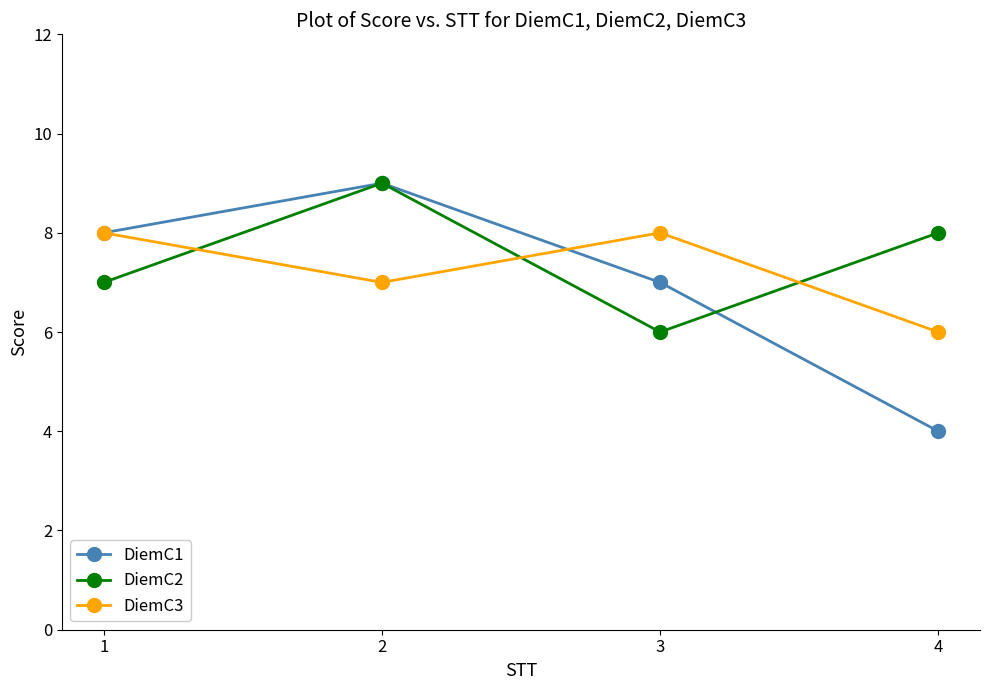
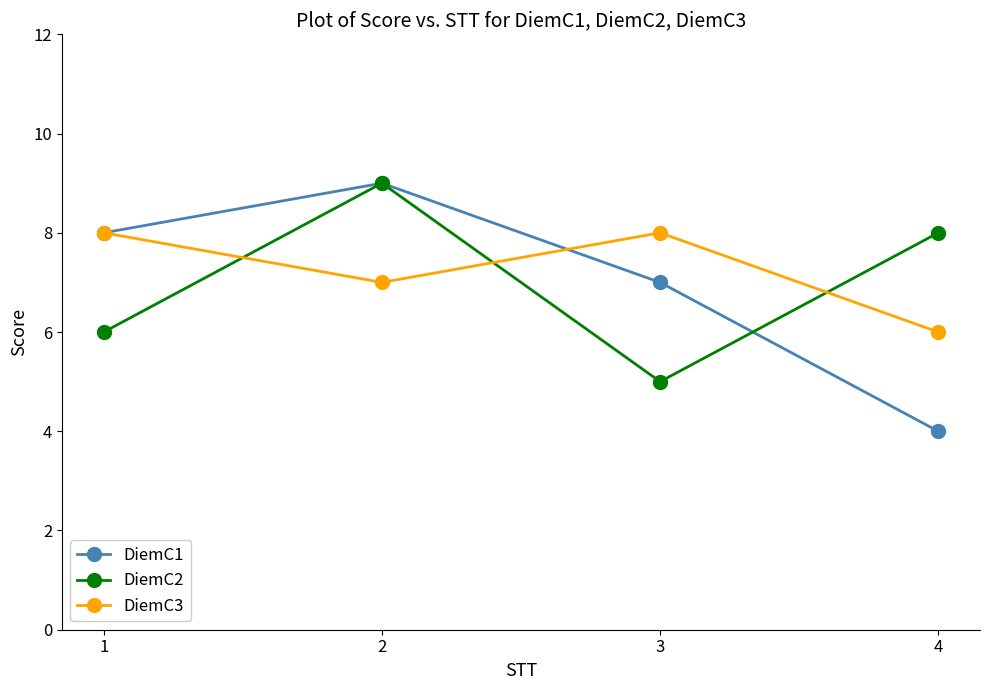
DiemC2, 1: 7 -> 6
DiemC2, 3: 6 -> 5
